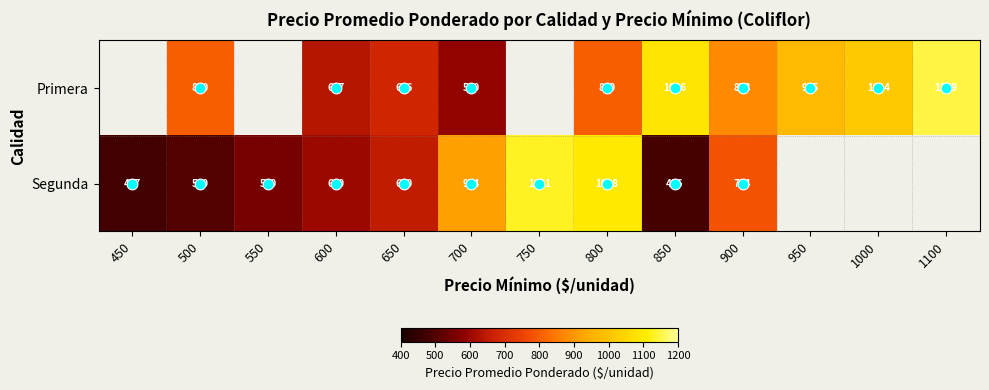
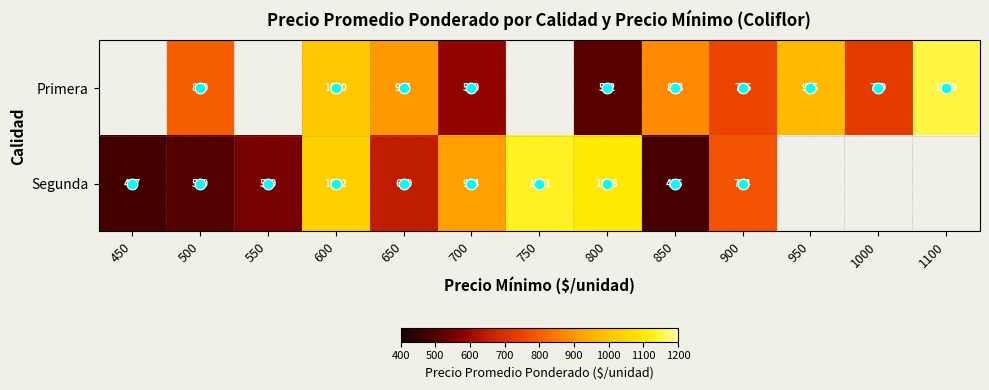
Primera, 600: 637 -> 1010
Primera, 650: 676 -> 905
Primera, 800: 800 -> 512
Primera, 850: 1086 -> 878
Primera, 900: 878 -> 756
Primera, 1000: 1014 -> 729
Segunda, 600: 600 -> 1032
